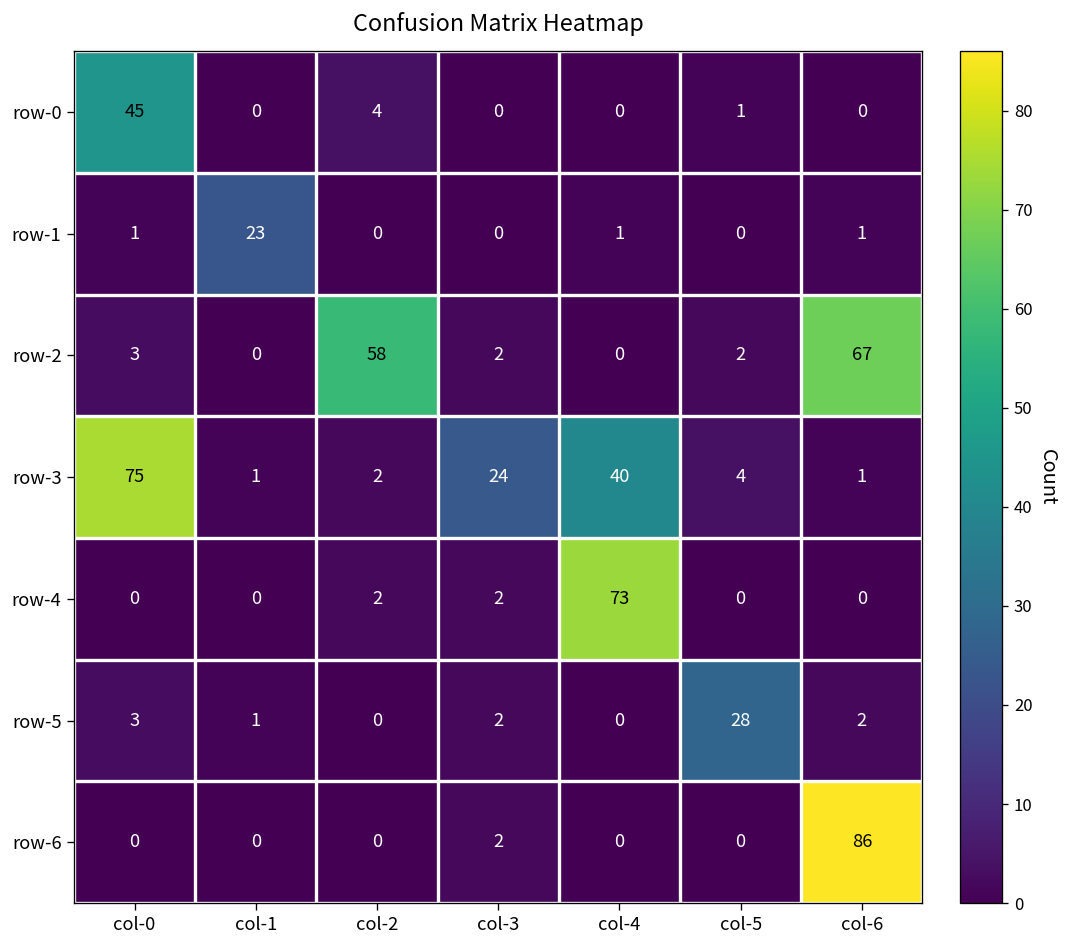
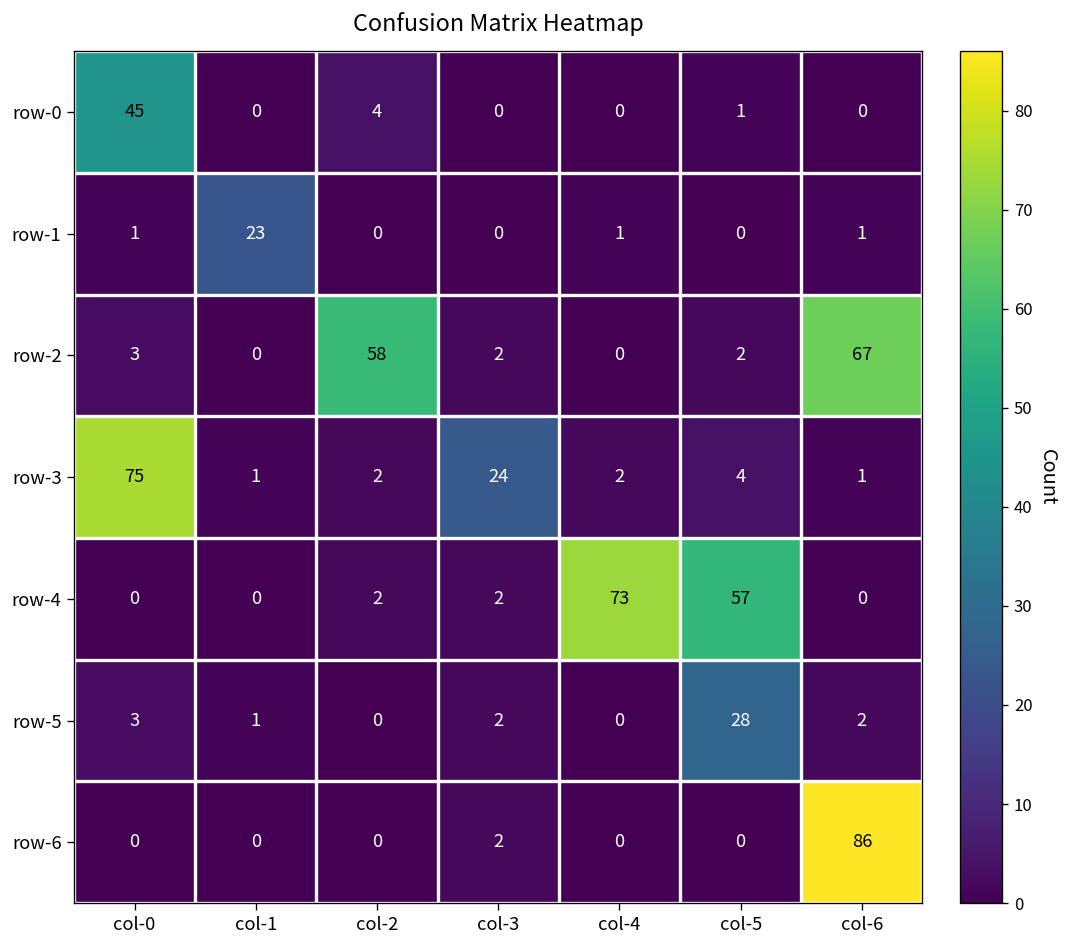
row-3, col-4: 40 -> 2
row-4, col-5: 0 -> 57
